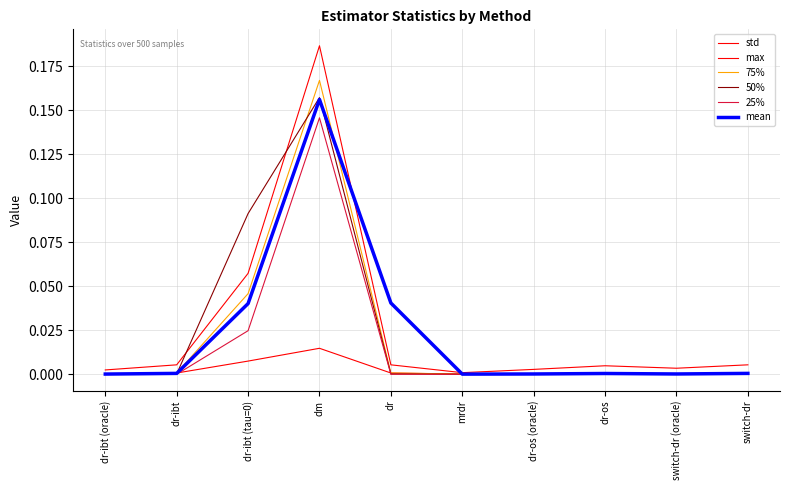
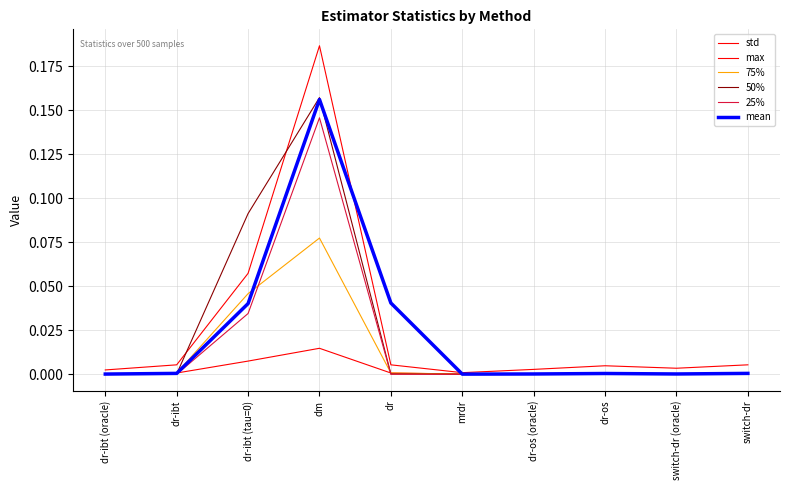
25%, dr-ibt (tau=0): 0.025 -> 0.035
75%, dm: 0.167 -> 0.077
